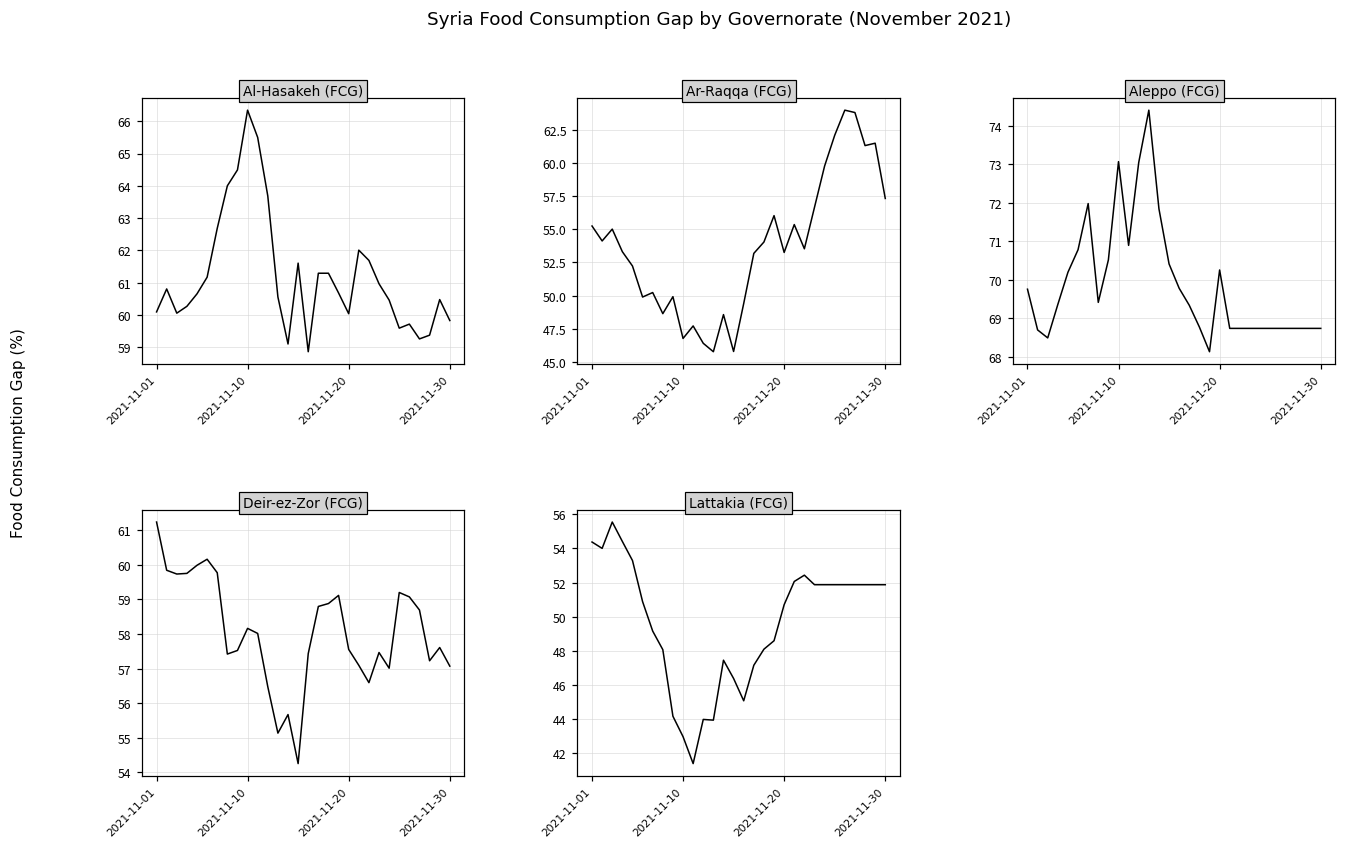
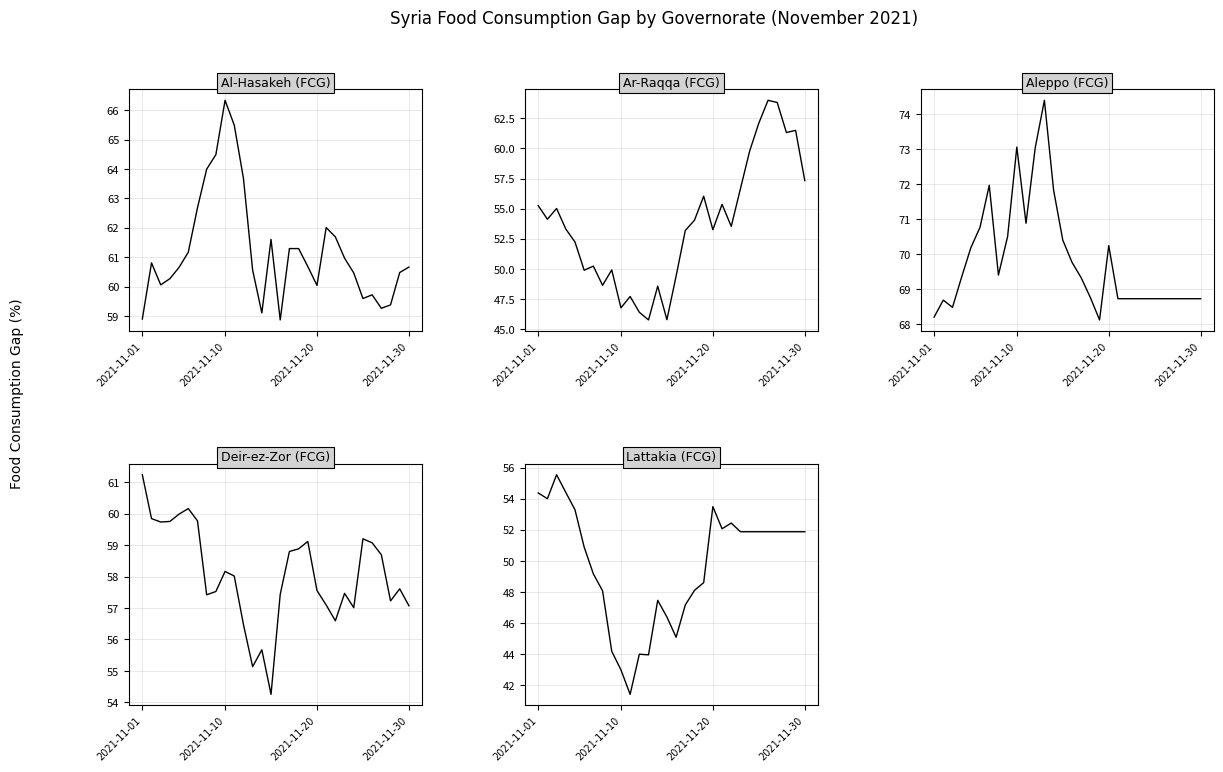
Al-Hasakeh (FCG), 2021-11-01: 60.1 -> 58.9
Al-Hasakeh (FCG), 2021-11-30: 59.8 -> 60.7
Aleppo (FCG), 2021-11-01: 69.8 -> 68.2
Lattakia (FCG), 2021-11-20: 50.7 -> 53.5
